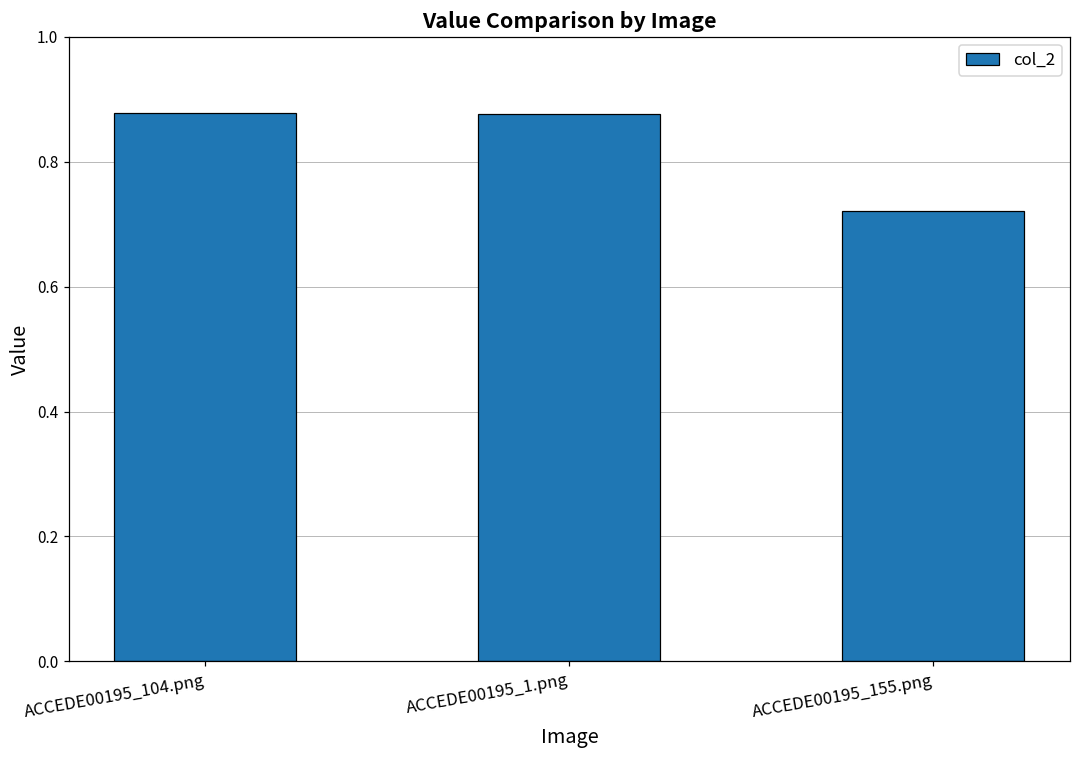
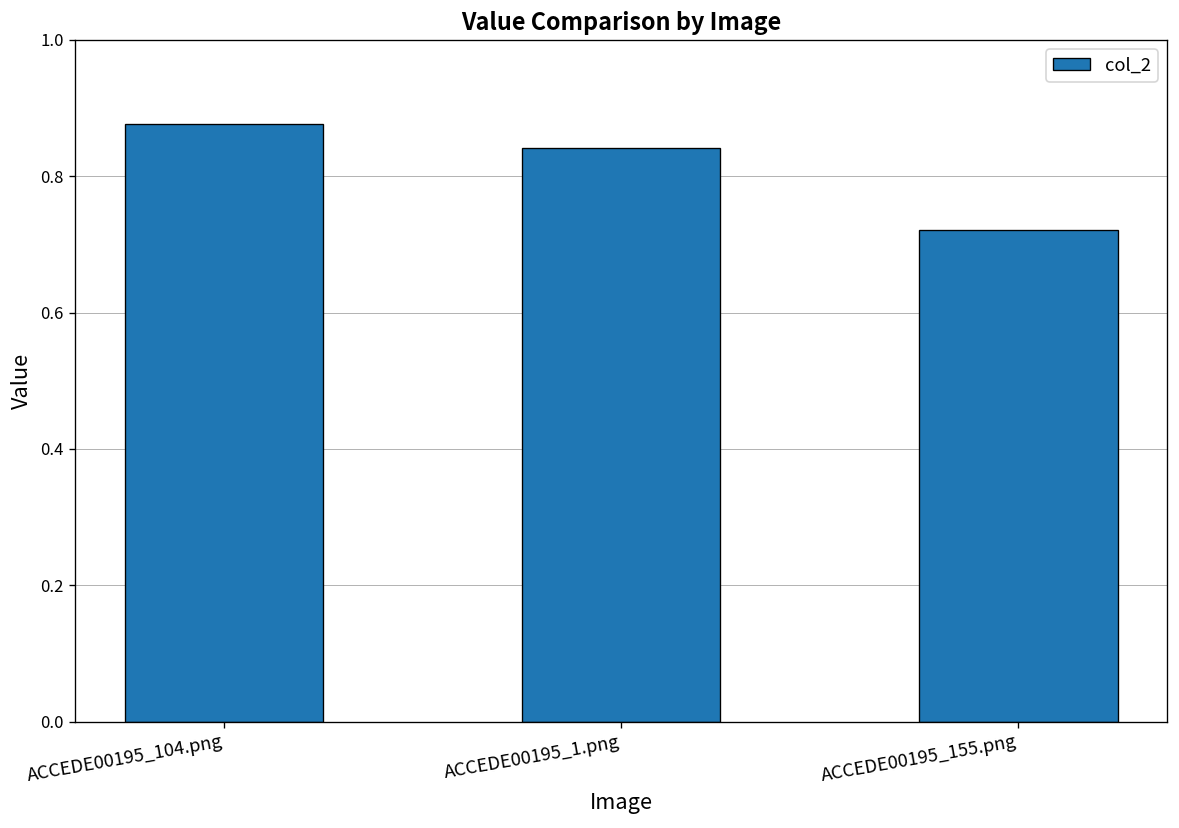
ACCEDE00195_1.png: 0.88 -> 0.84
